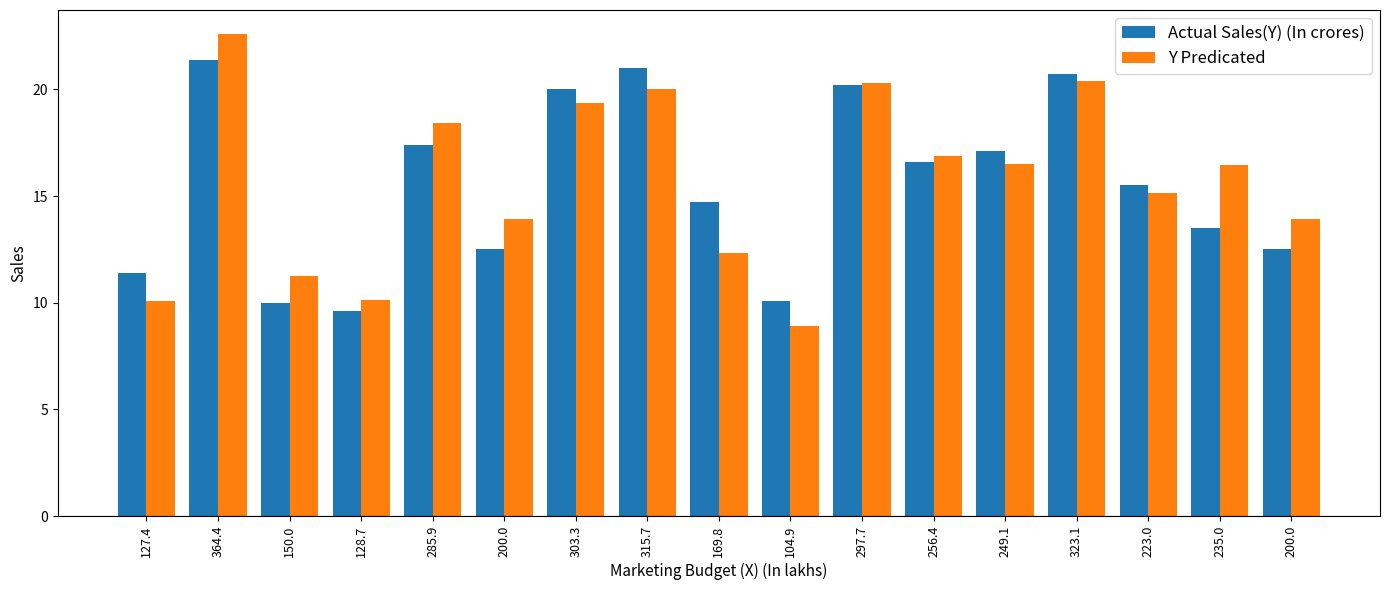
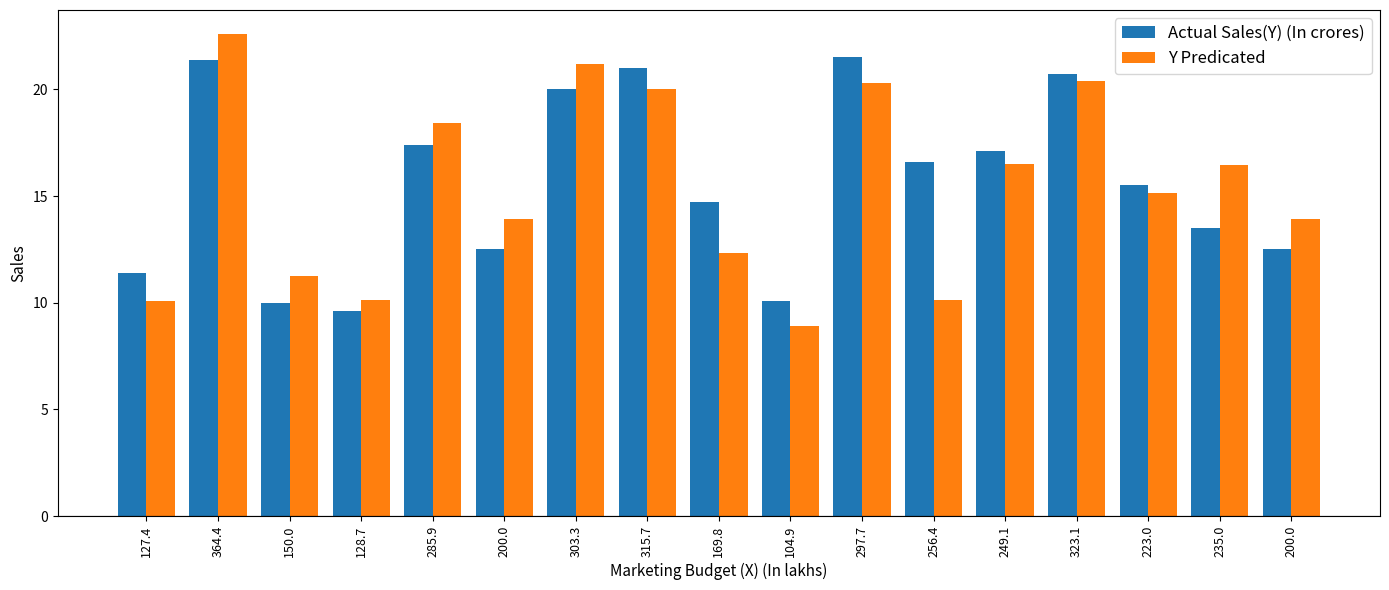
Y Predicated, 303.3: 19.4 -> 21.2
Actual Sales(Y) (In crores), 297.7: 20.2 -> 21.5
Y Predicated, 256.4: 16.9 -> 10.1
